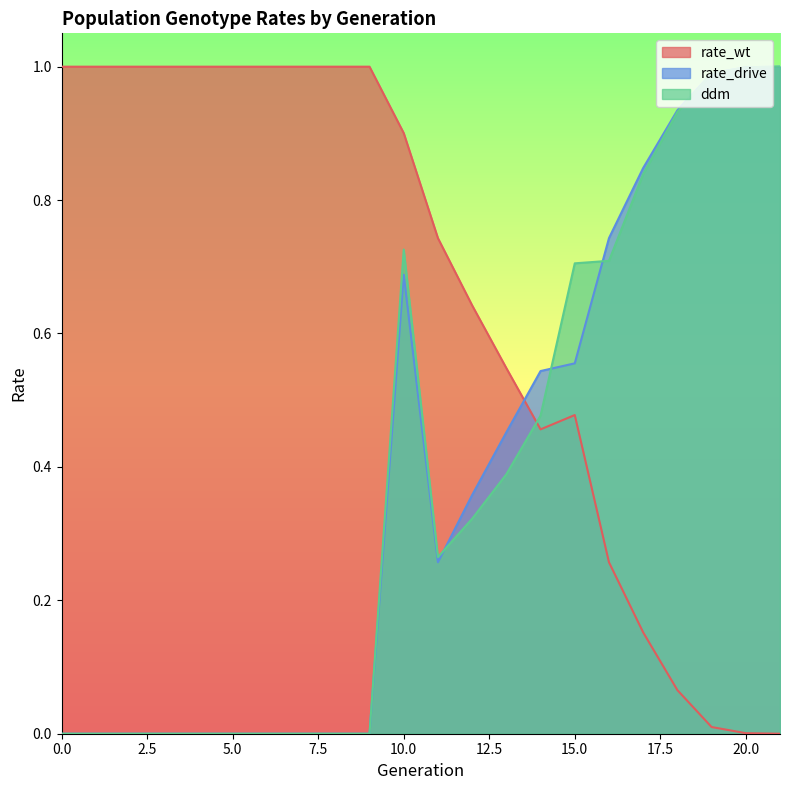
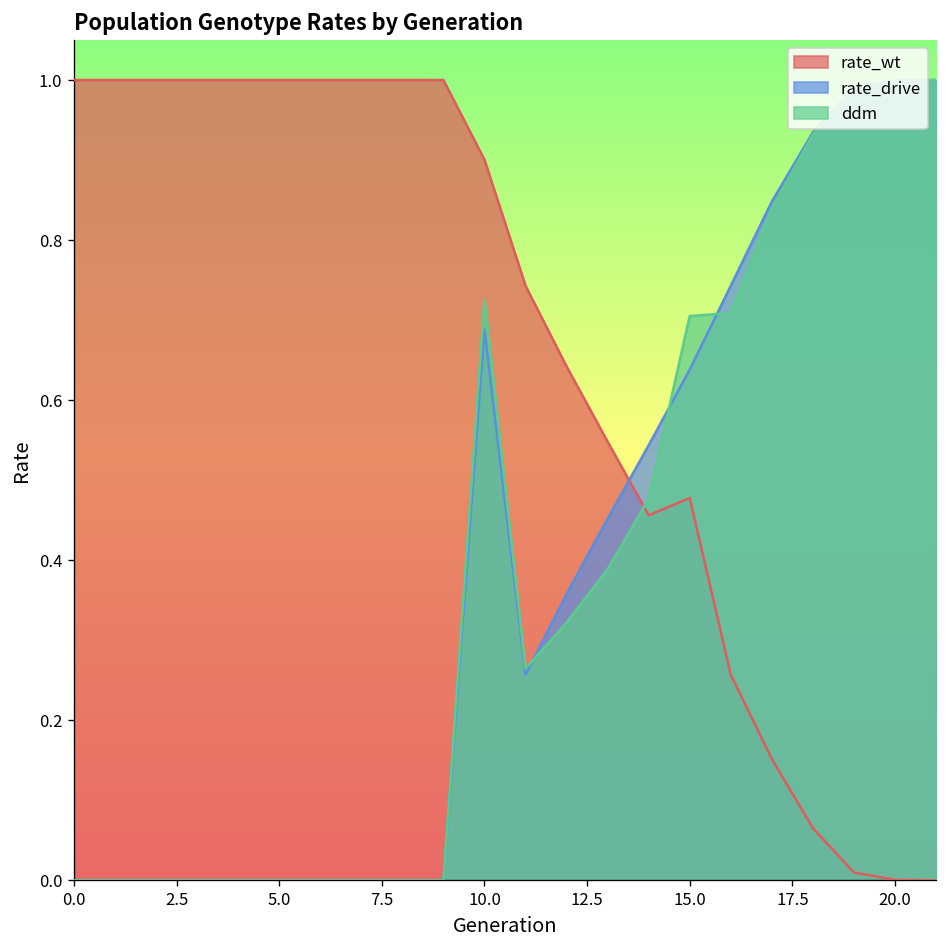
rate_drive, 15.0: 0.56 -> 0.64
